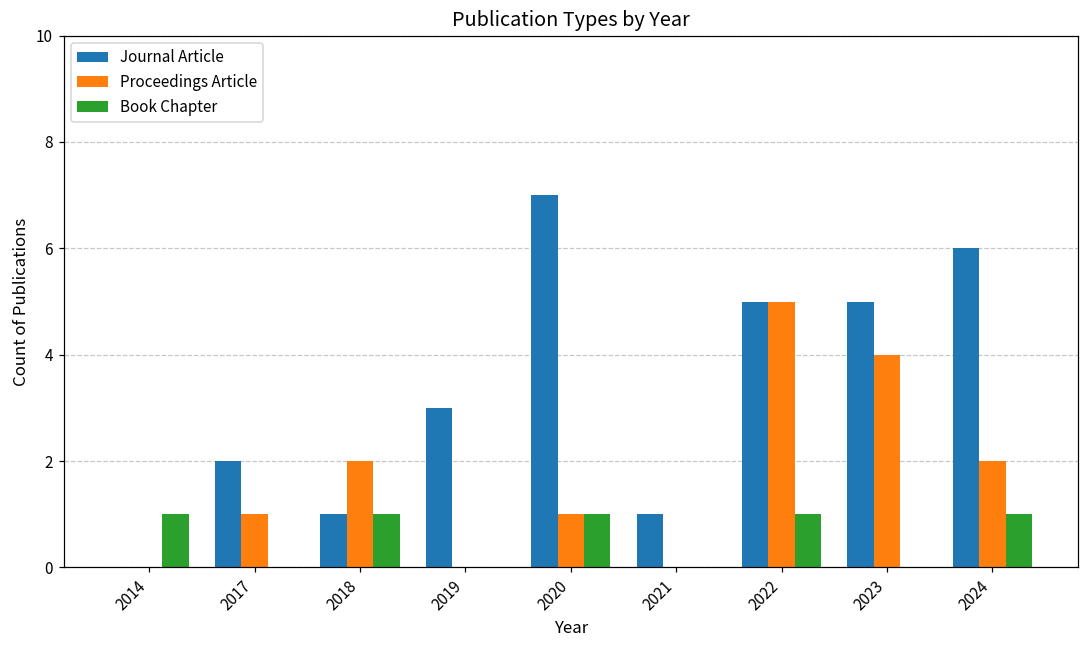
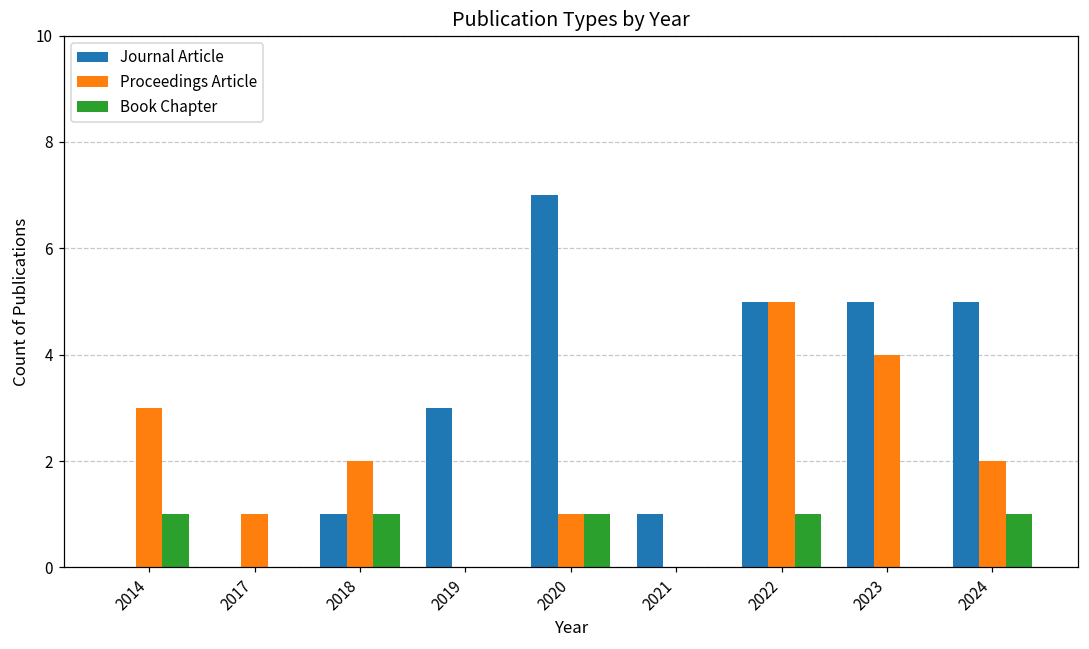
Proceedings Article, 2014: 0 -> 3
Journal Article, 2017: 2 -> 0
Journal Article, 2024: 6 -> 5
